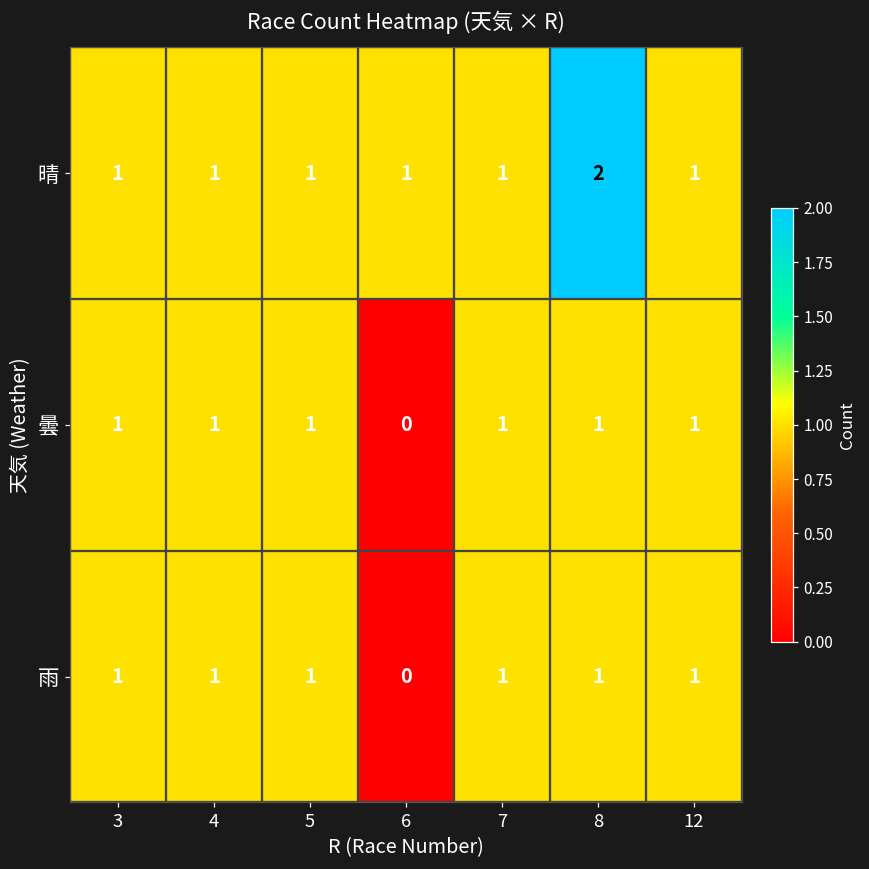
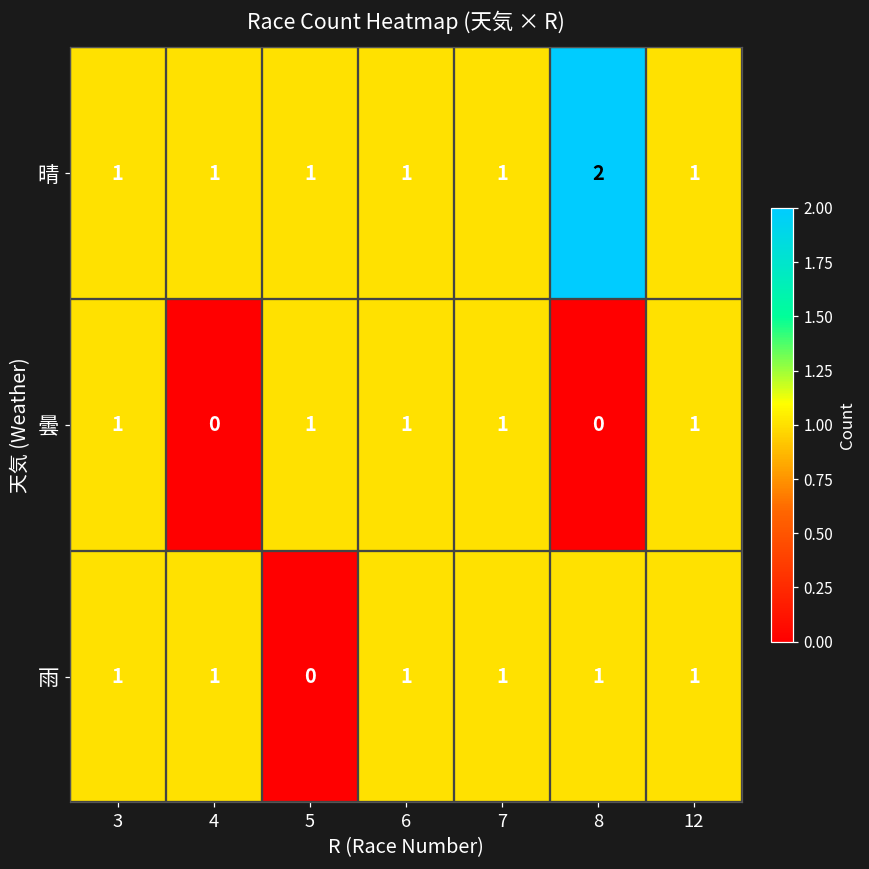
曇, 4: 1 -> 0
曇, 6: 0 -> 1
曇, 8: 1 -> 0
雨, 5: 1 -> 0
雨, 6: 0 -> 1
